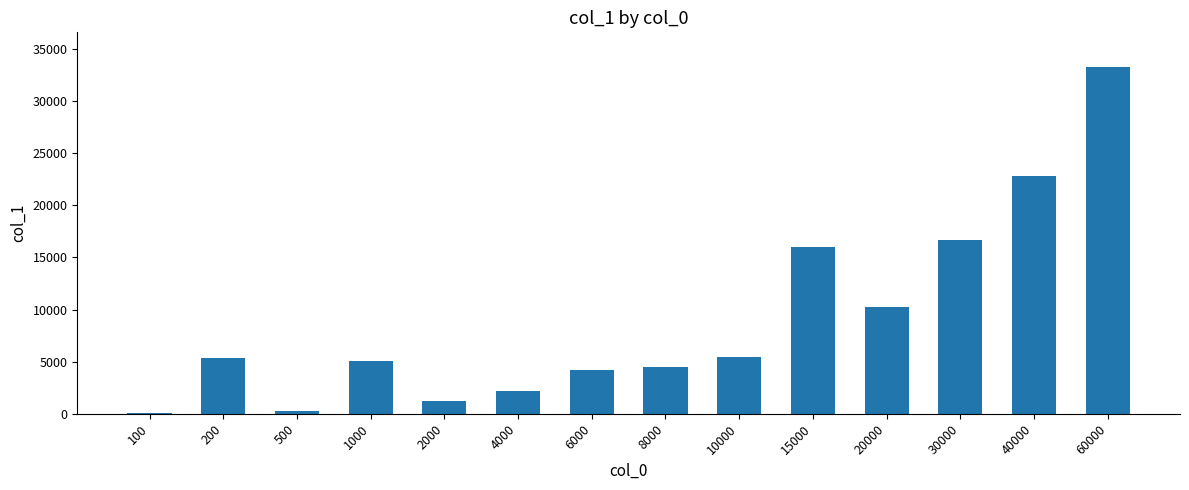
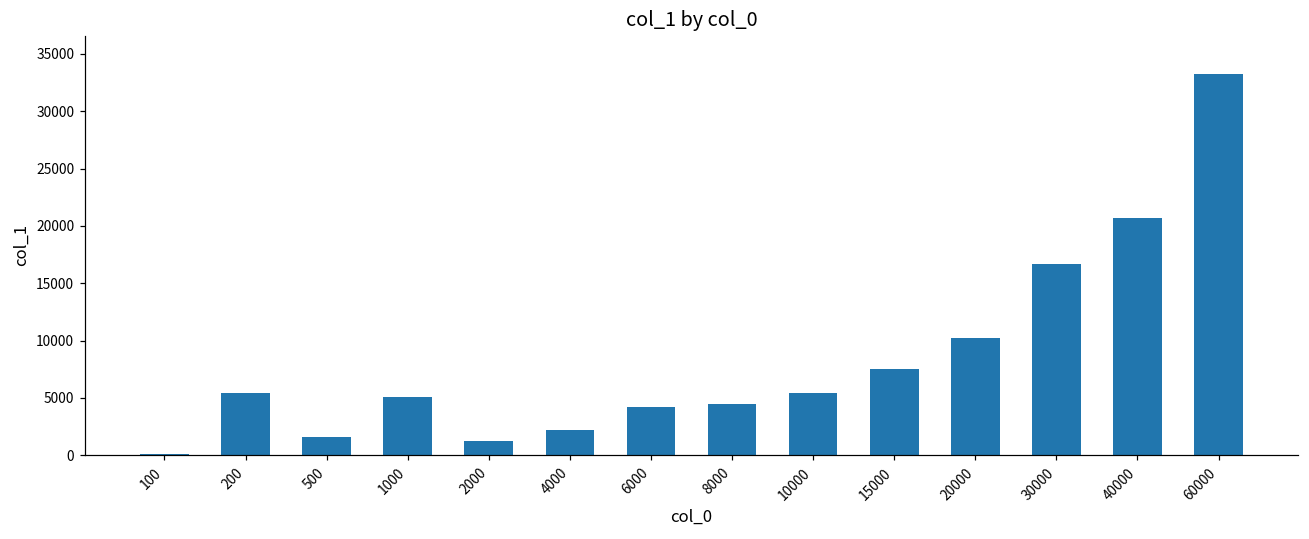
500: 300 -> 1600
15000: 16000 -> 7500
40000: 22900 -> 20700
